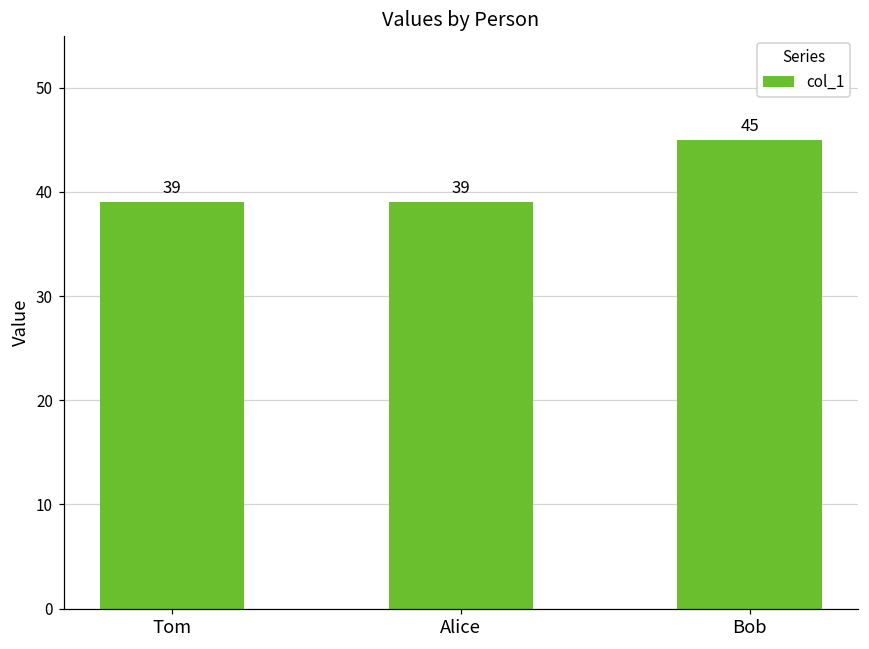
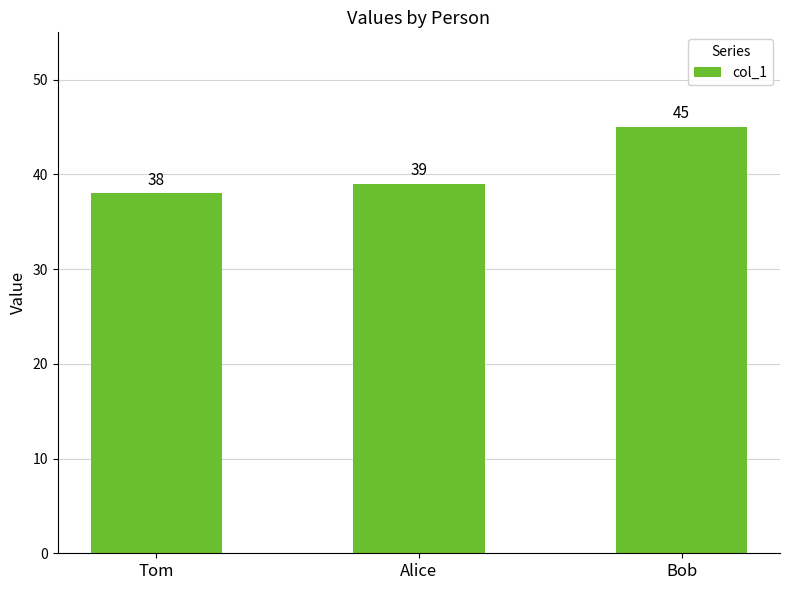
Tom: 39 -> 38
